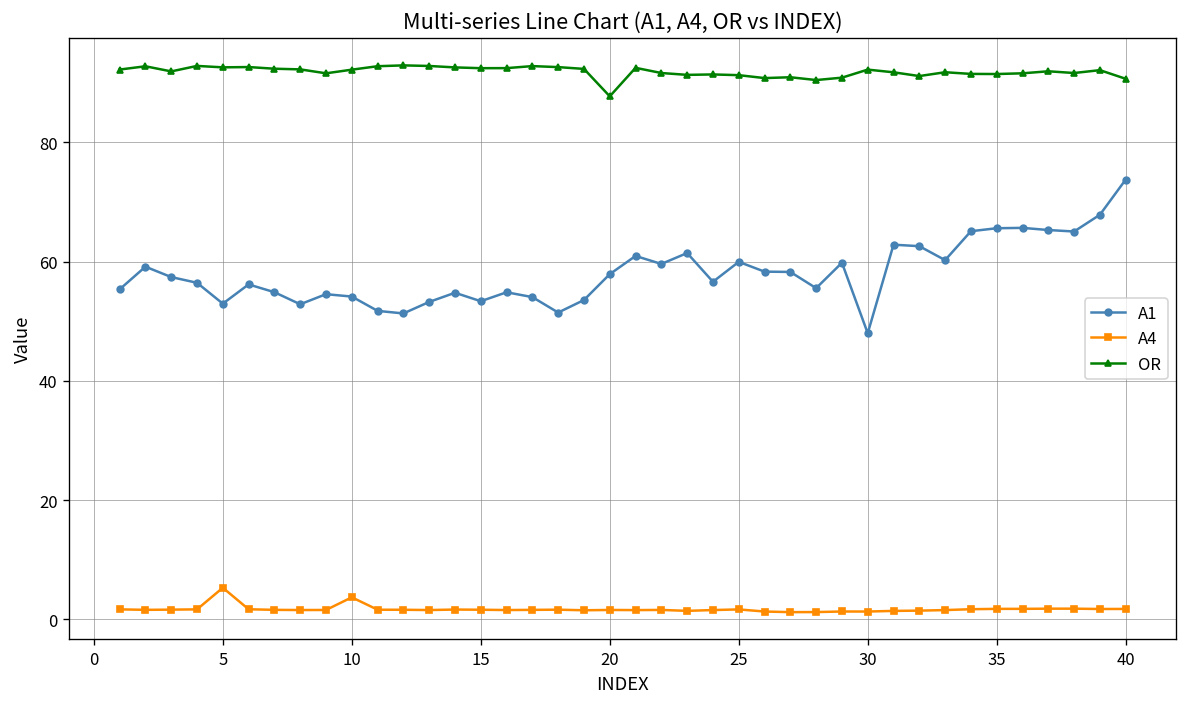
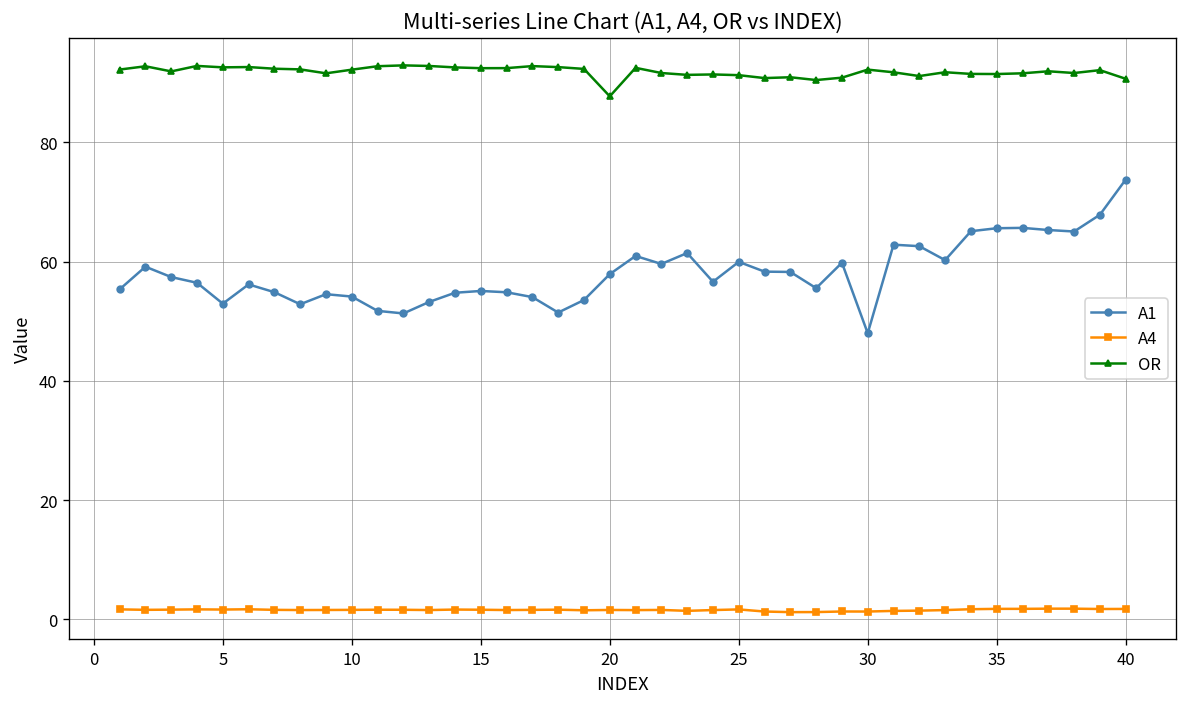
A4, 5: 5 -> 2
A4, 10: 4 -> 2
A1, 15: 53 -> 55
